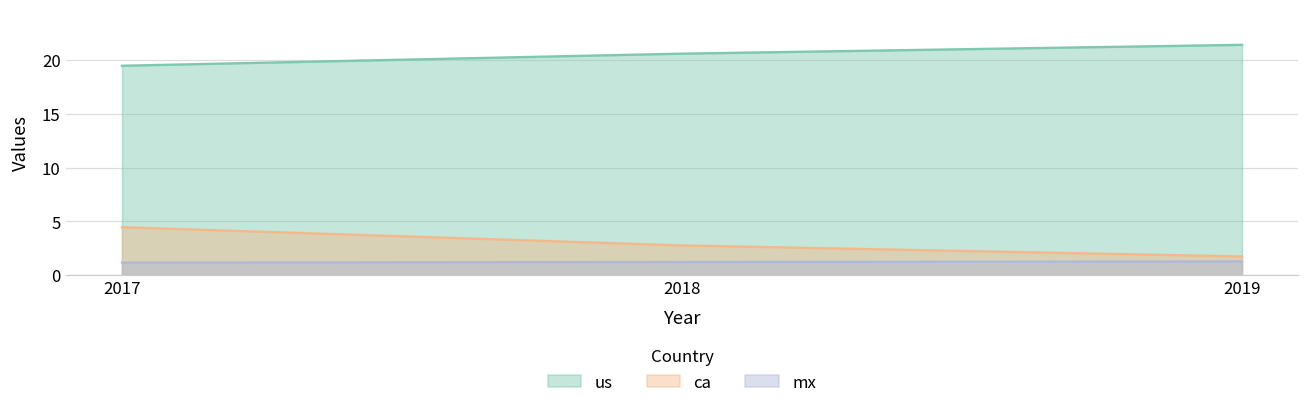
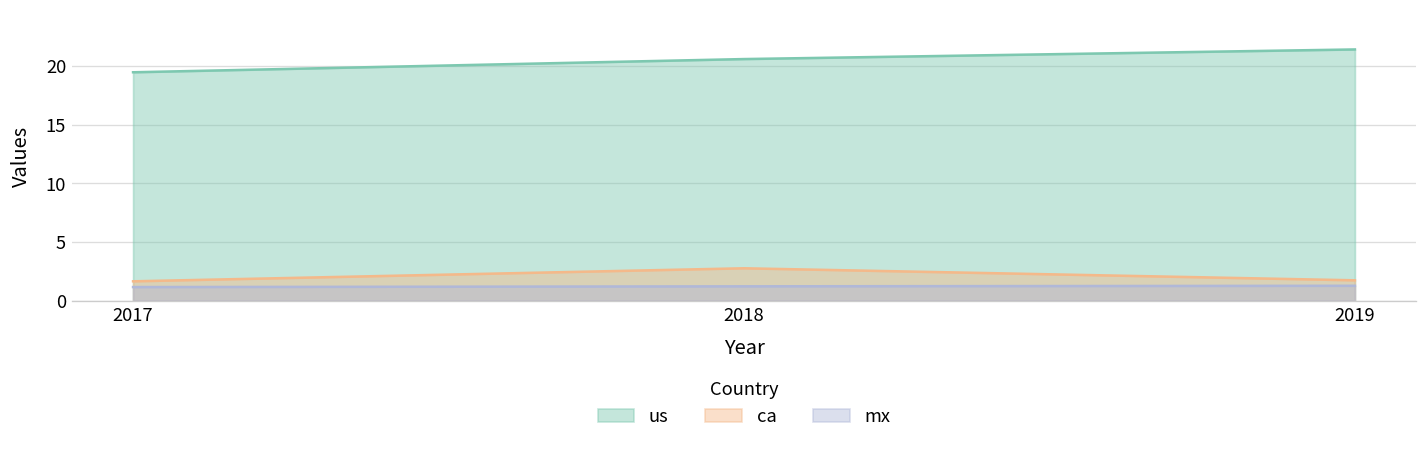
ca, 2017: 4 -> 2
